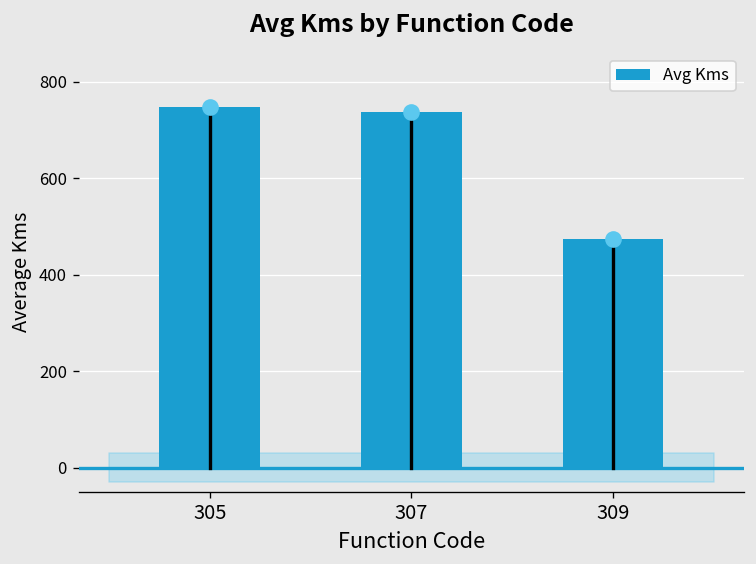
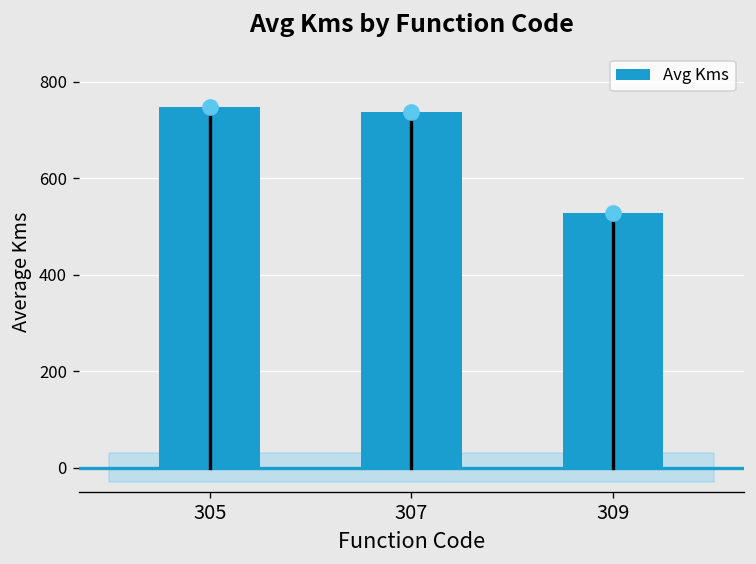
Avg Kms, 309: 470 -> 530
